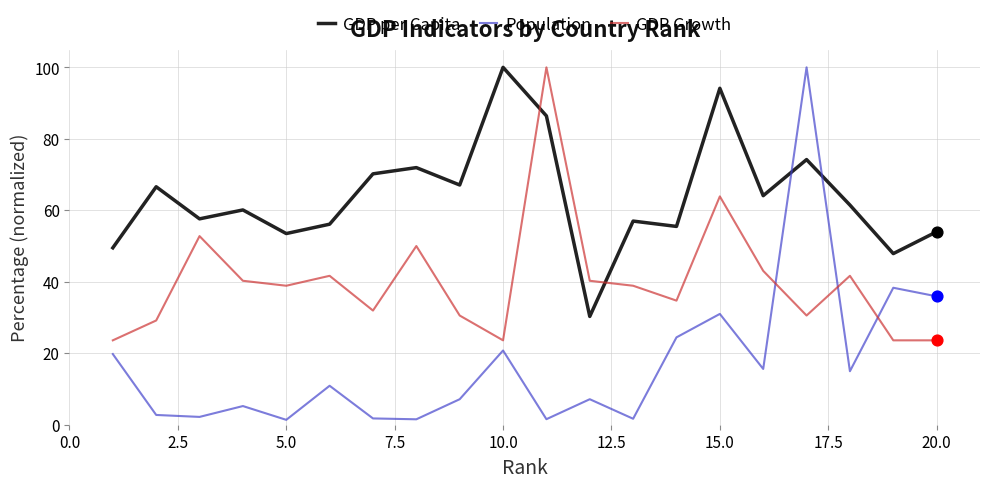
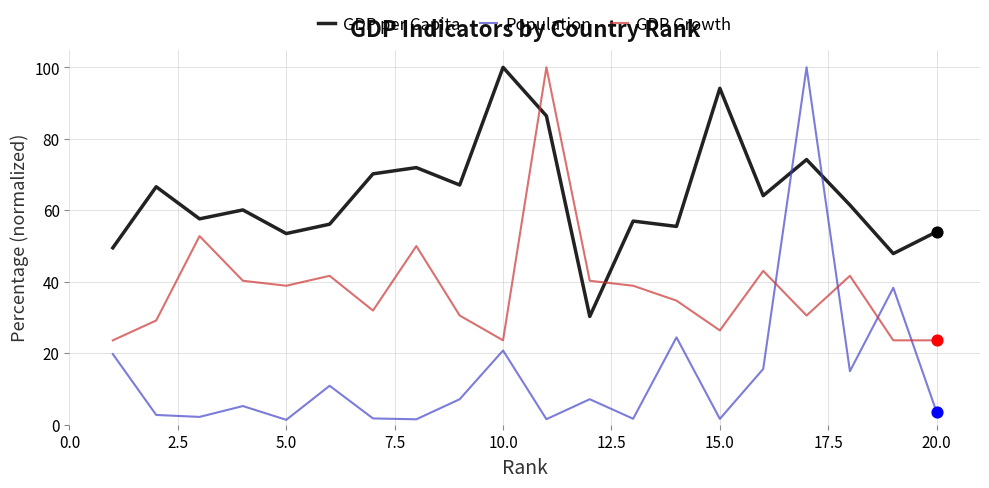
Population, 15.0: 31 -> 2
GDP Growth, 15.0: 64 -> 26
Population, 20.0: 36 -> 4
